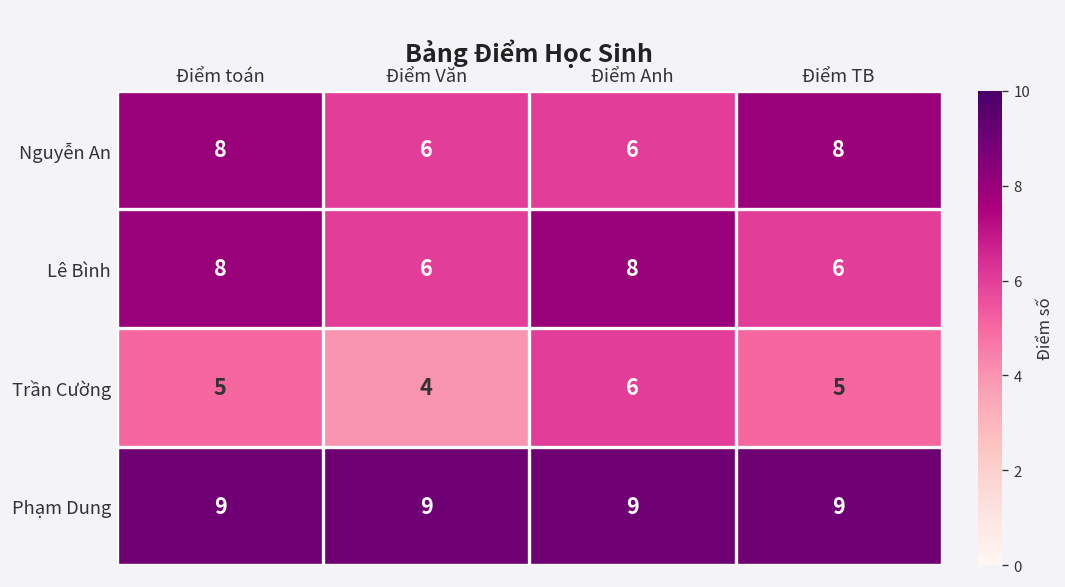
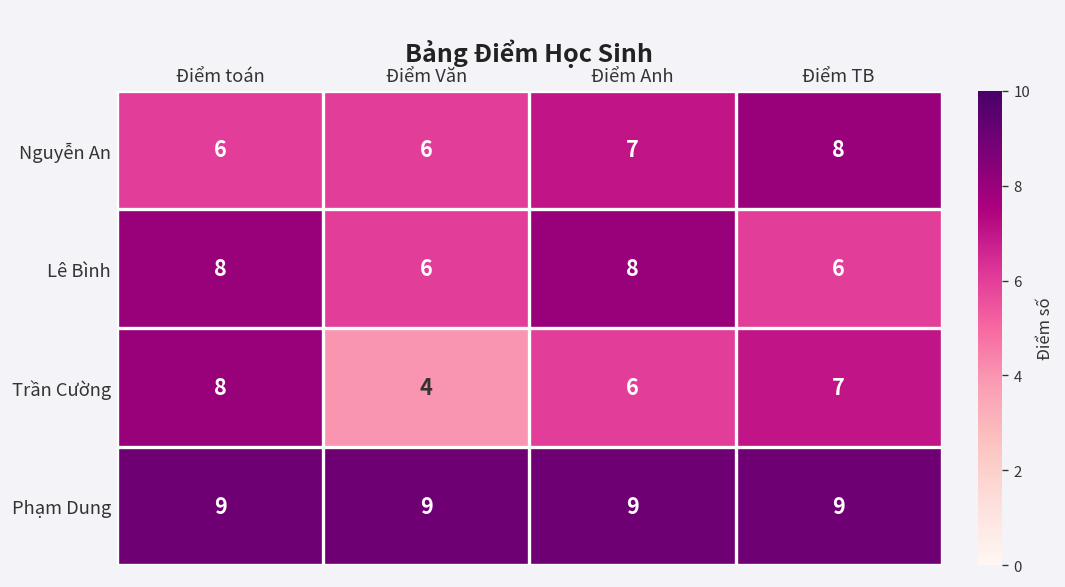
Nguyễn An, Điểm toán: 8 -> 6
Nguyễn An, Điểm Anh: 6 -> 7
Trần Cường, Điểm toán: 5 -> 8
Trần Cường, Điểm TB: 5 -> 7
